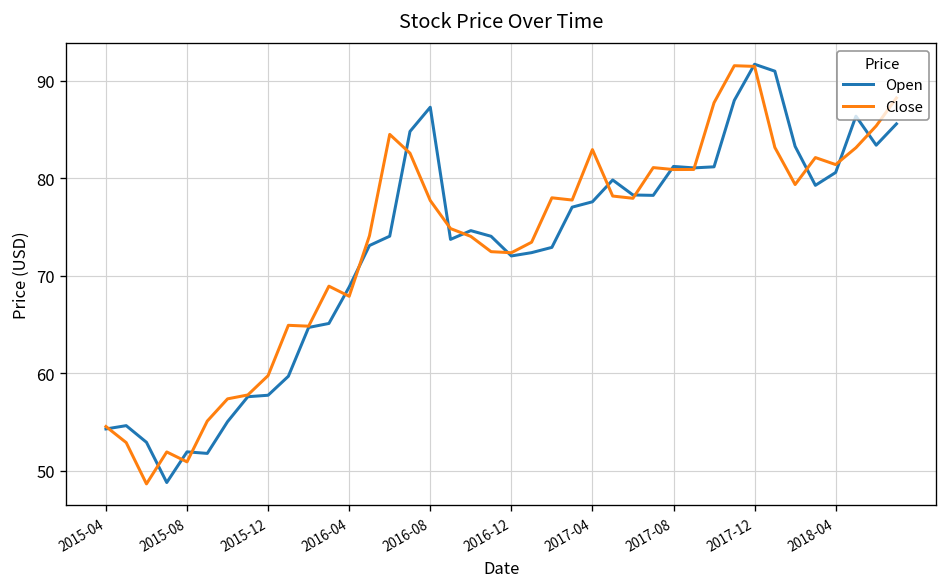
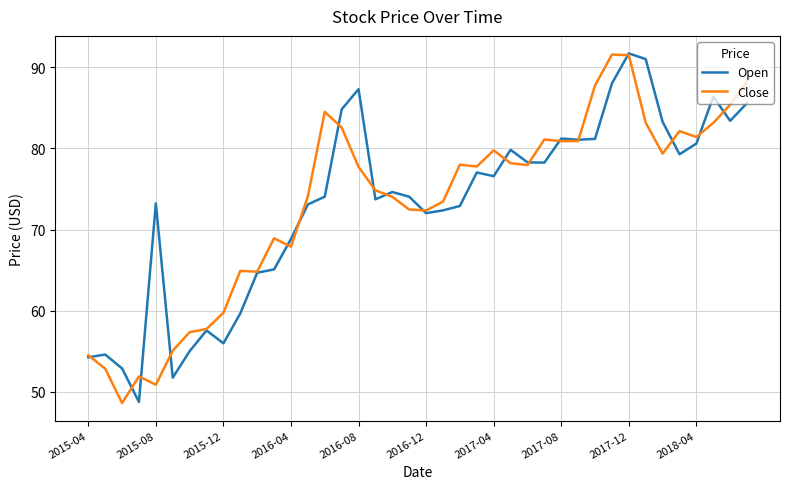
Open, 2015-08: 52 -> 73
Open, 2015-12: 58 -> 56
Open, 2017-04: 78 -> 77
Close, 2017-04: 83 -> 80
